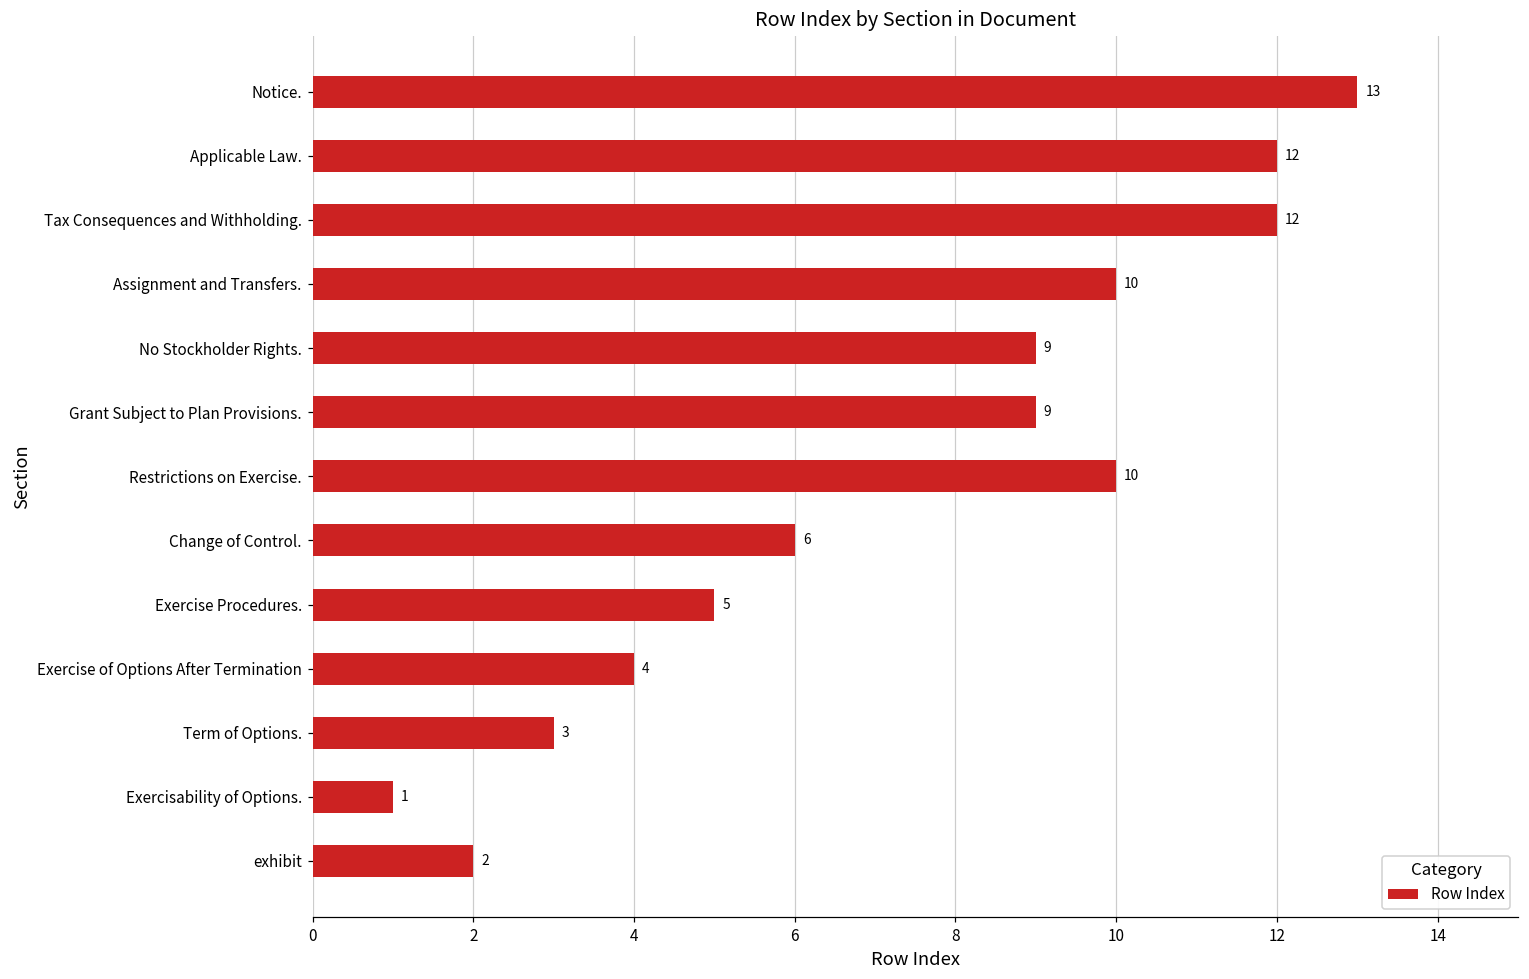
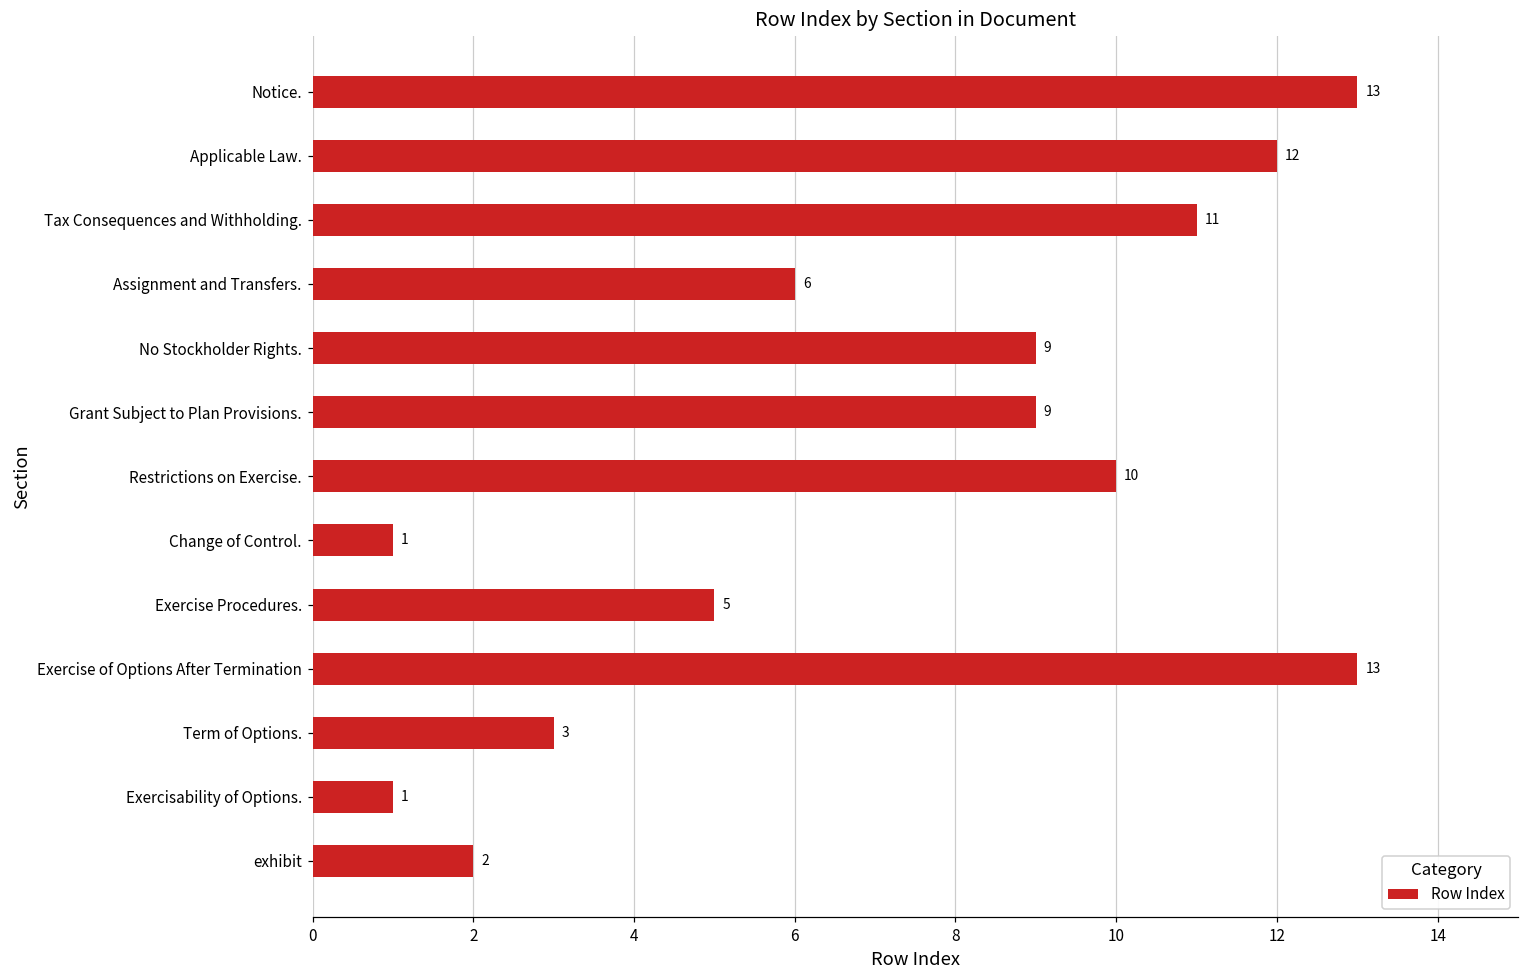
Tax Consequences and Withholding.: 12 -> 11
Assignment and Transfers.: 10 -> 6
Change of Control.: 6 -> 1
Exercise of Options After Termination: 4 -> 13
